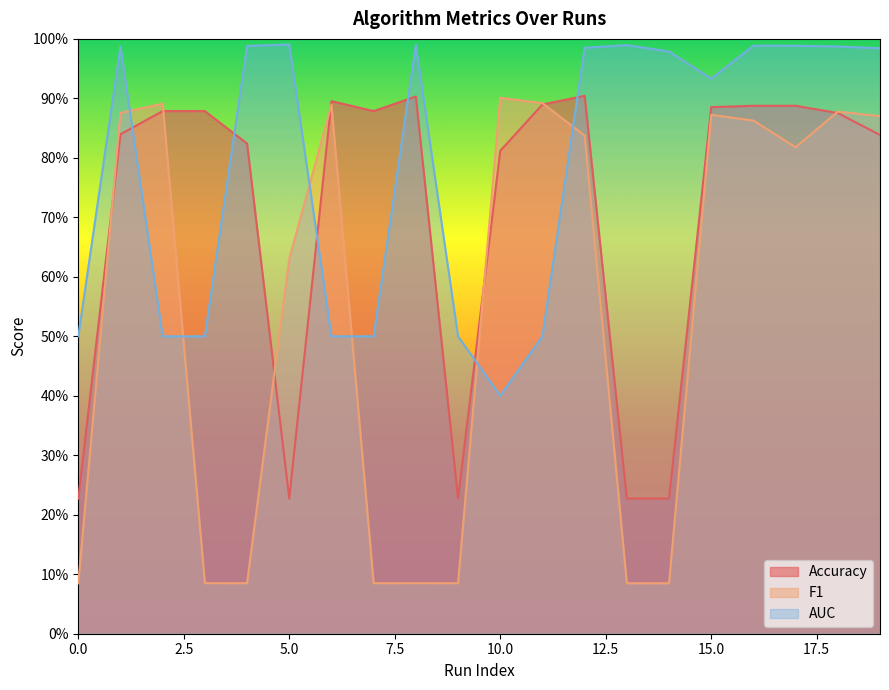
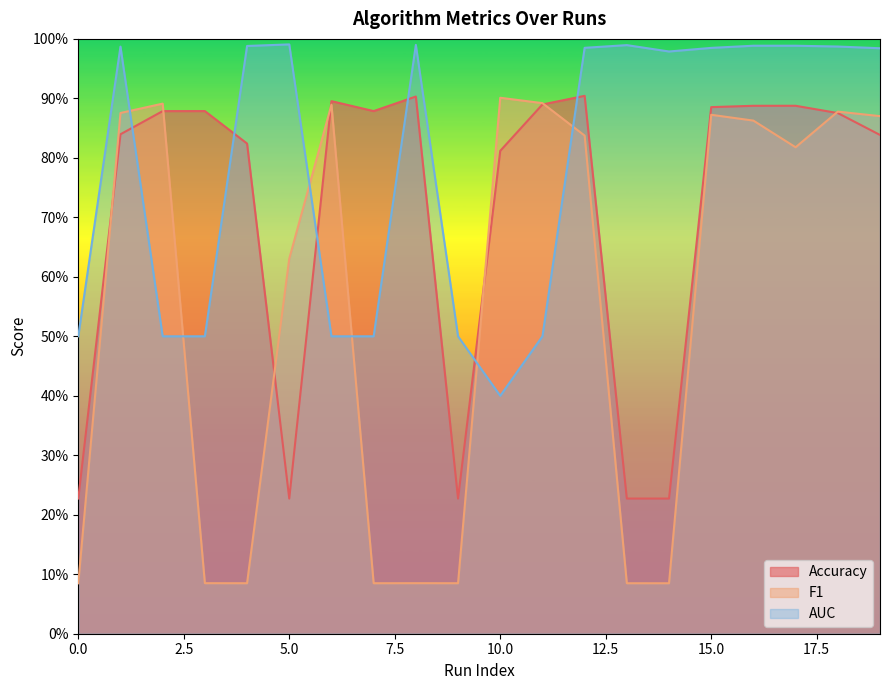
AUC, 15.0: 93% -> 98%
